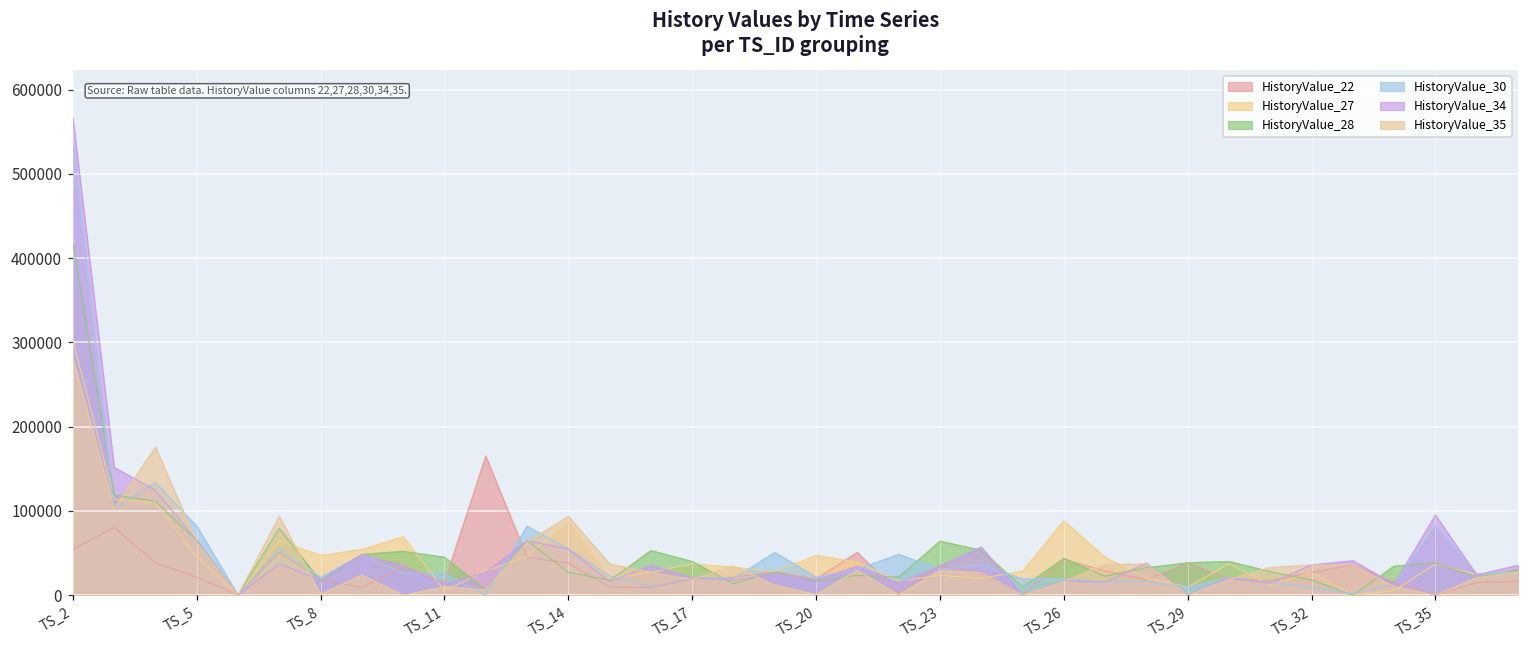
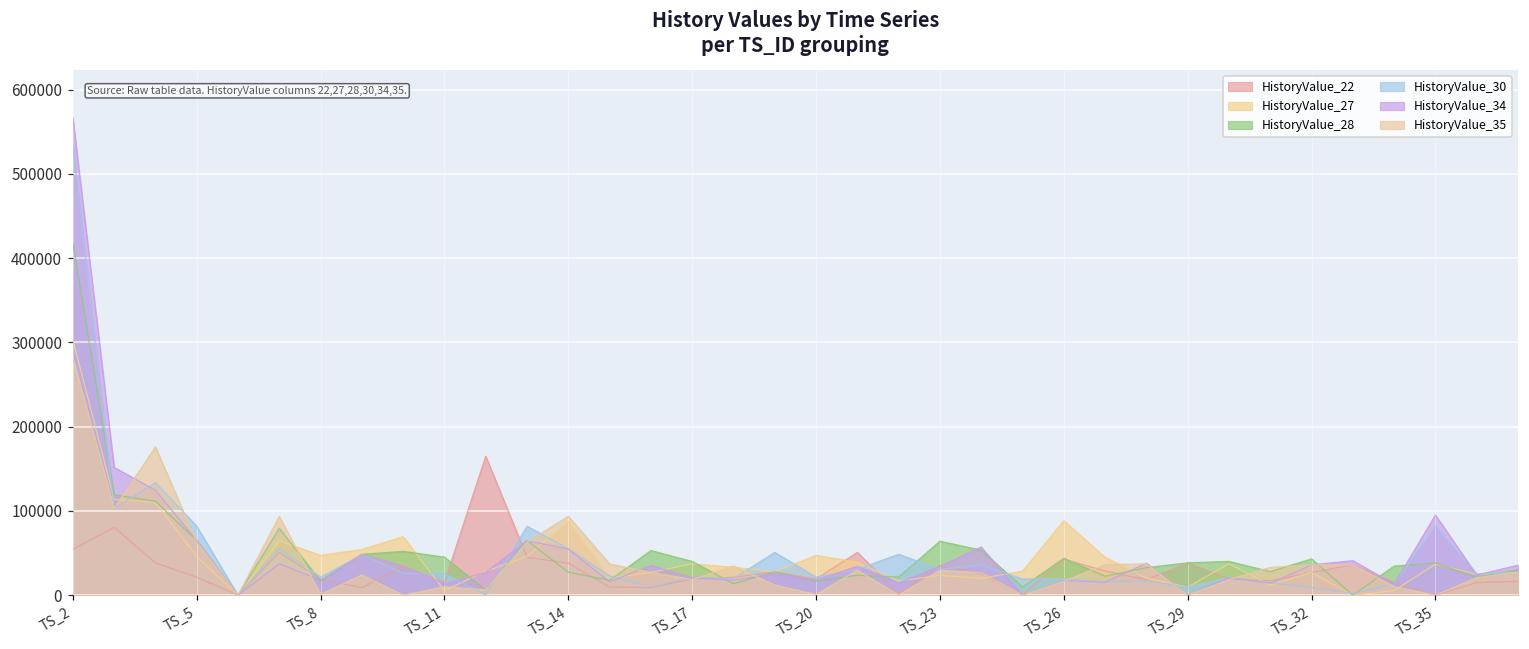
HistoryValue_28, TS_32: 20000 -> 40000
